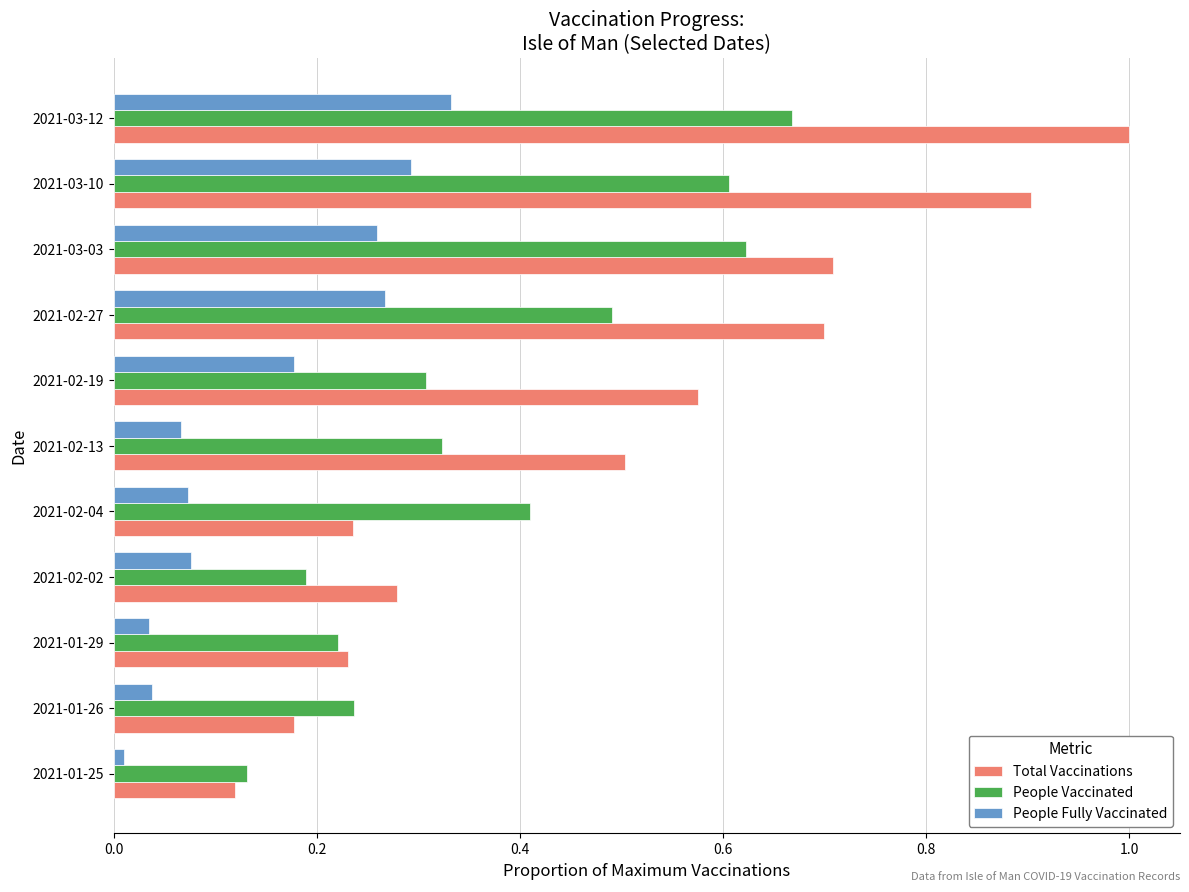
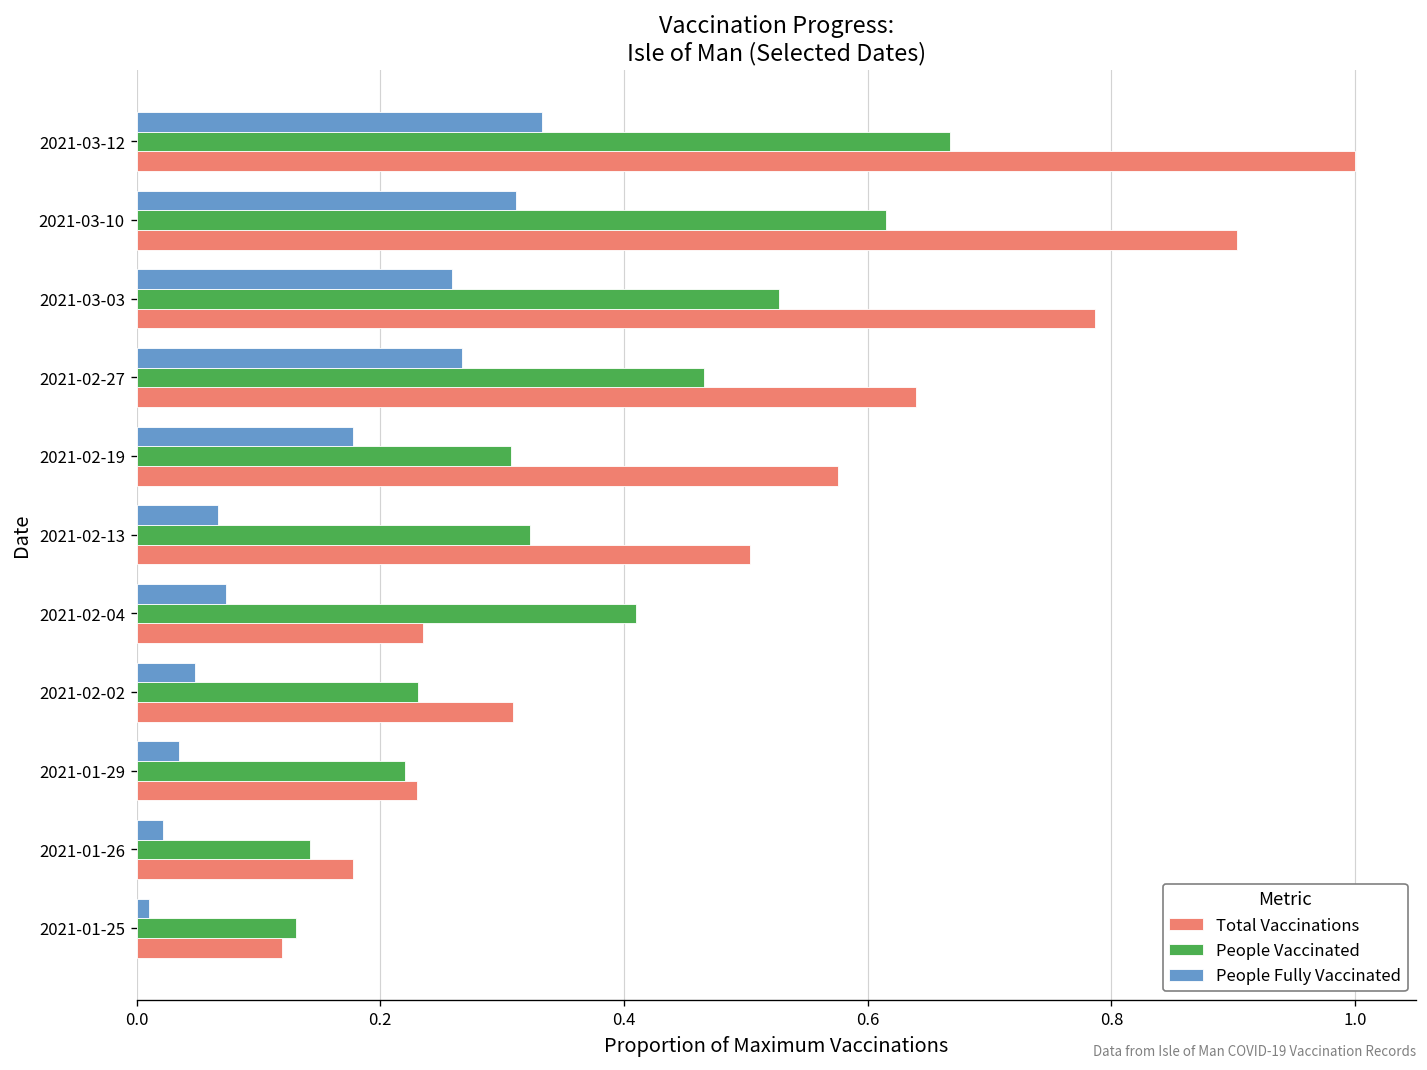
People Fully Vaccinated, 2021-03-10: 0.293 -> 0.312
People Vaccinated, 2021-03-10: 0.606 -> 0.615
People Vaccinated, 2021-03-03: 0.622 -> 0.528
Total Vaccinations, 2021-03-03: 0.709 -> 0.786
People Vaccinated, 2021-02-27: 0.490 -> 0.466
Total Vaccinations, 2021-02-27: 0.699 -> 0.640
People Fully Vaccinated, 2021-02-02: 0.076 -> 0.048
People Vaccinated, 2021-02-02: 0.189 -> 0.231
Total Vaccinations, 2021-02-02: 0.279 -> 0.309
People Fully Vaccinated, 2021-01-26: 0.037 -> 0.021
People Vaccinated, 2021-01-26: 0.237 -> 0.143
